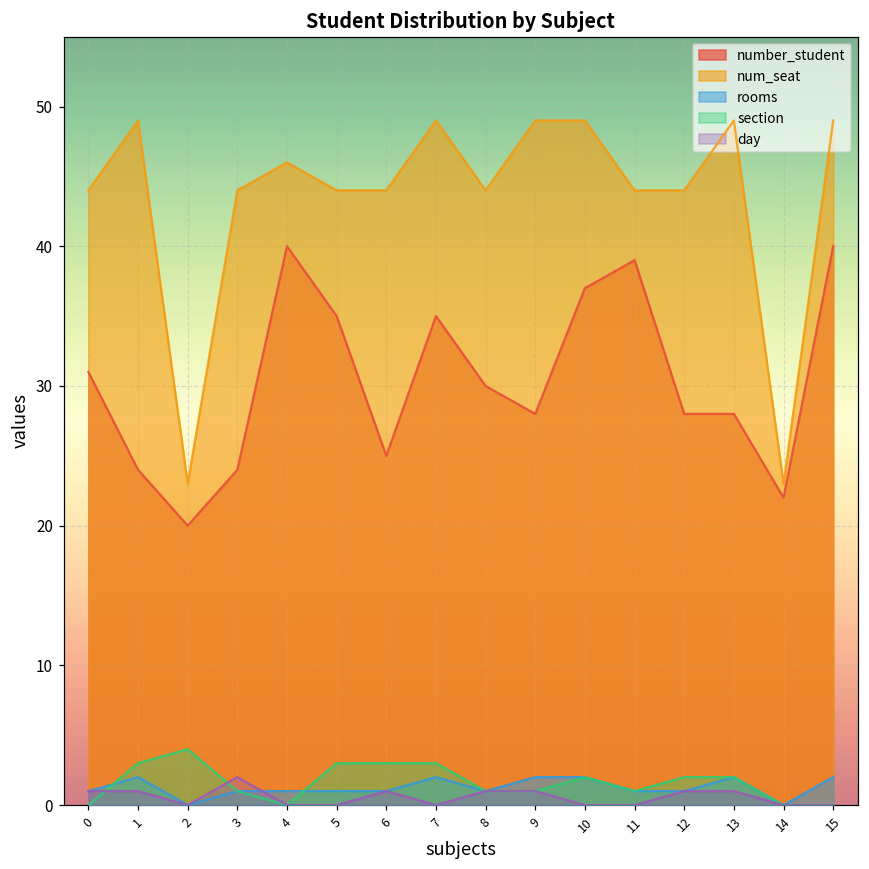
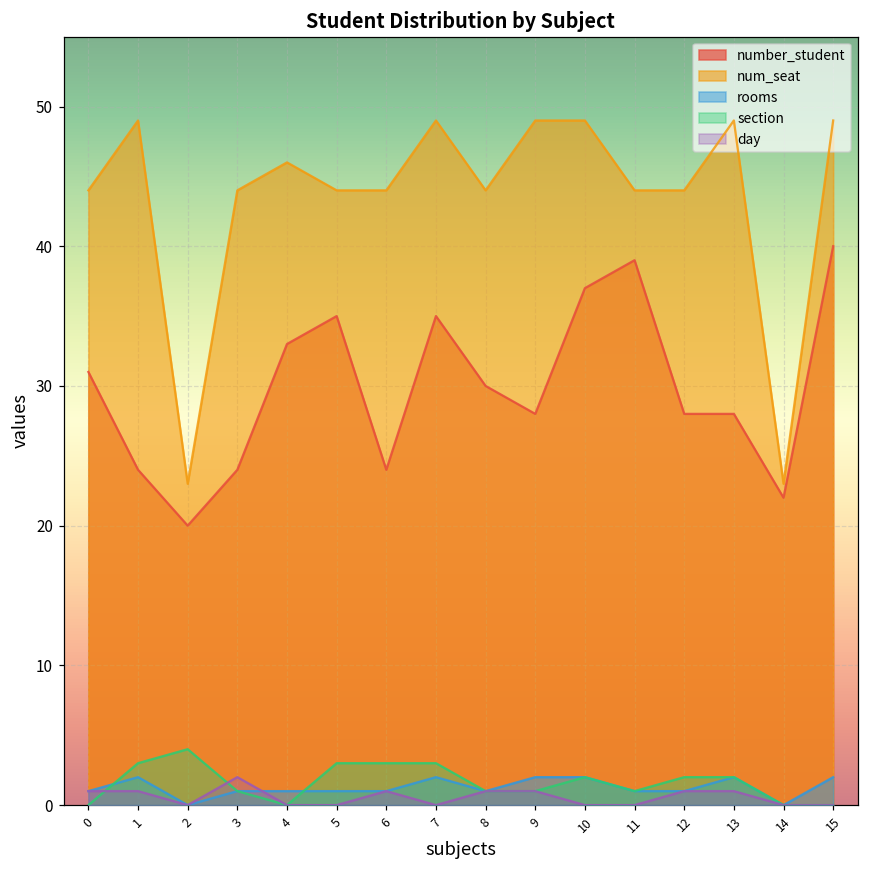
number_student, 4: 40 -> 33
number_student, 6: 25 -> 24
